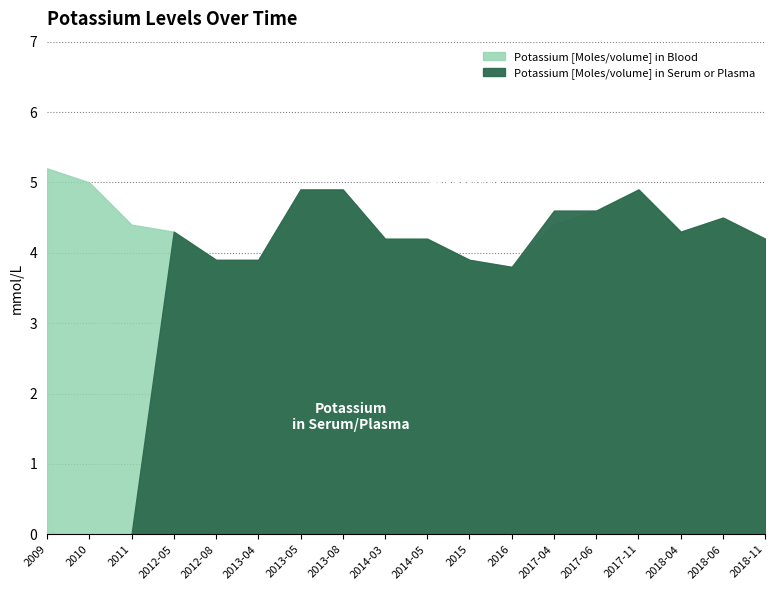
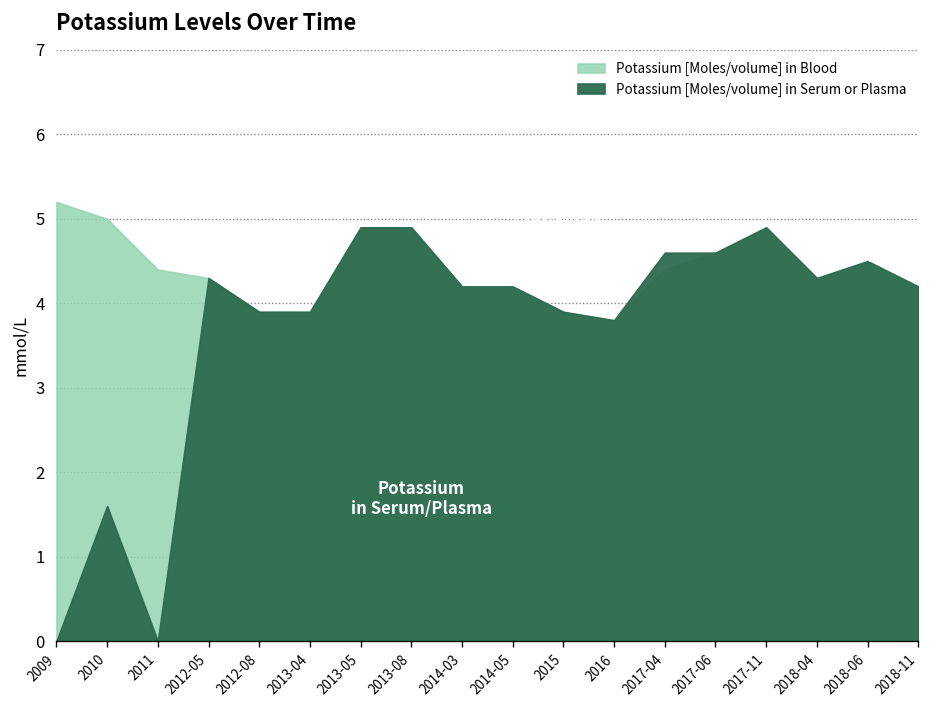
Potassium [Moles/volume] in Serum or Plasma, 2010: 0.0 -> 1.6
